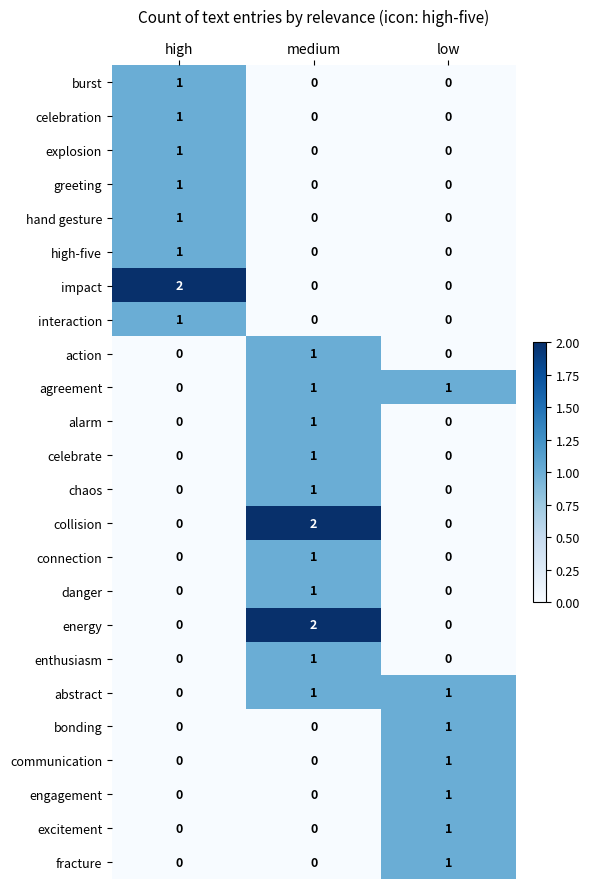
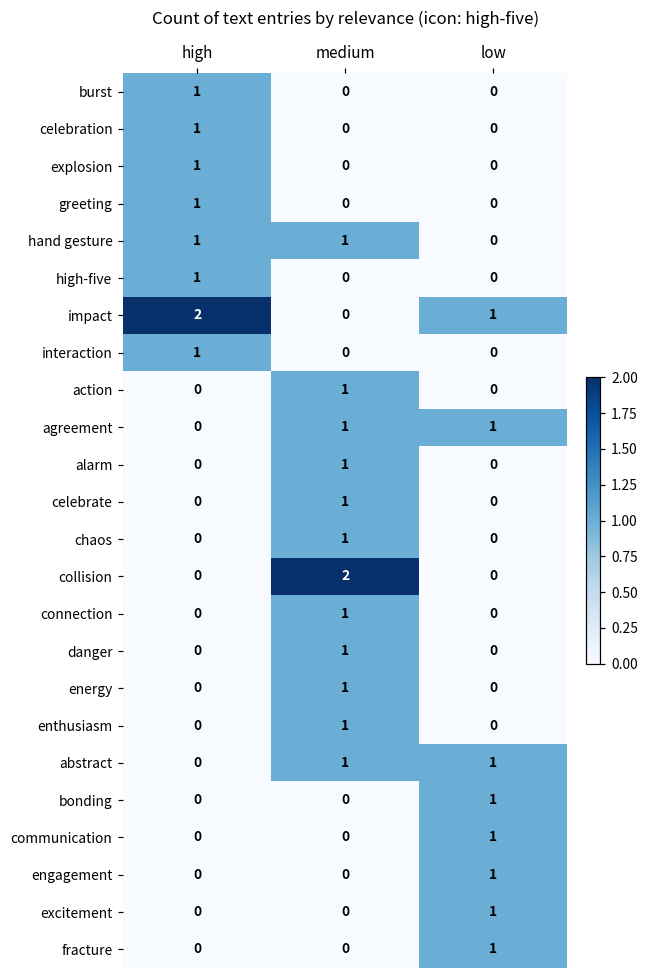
hand gesture, medium: 0 -> 1
impact, low: 0 -> 1
energy, medium: 2 -> 1
